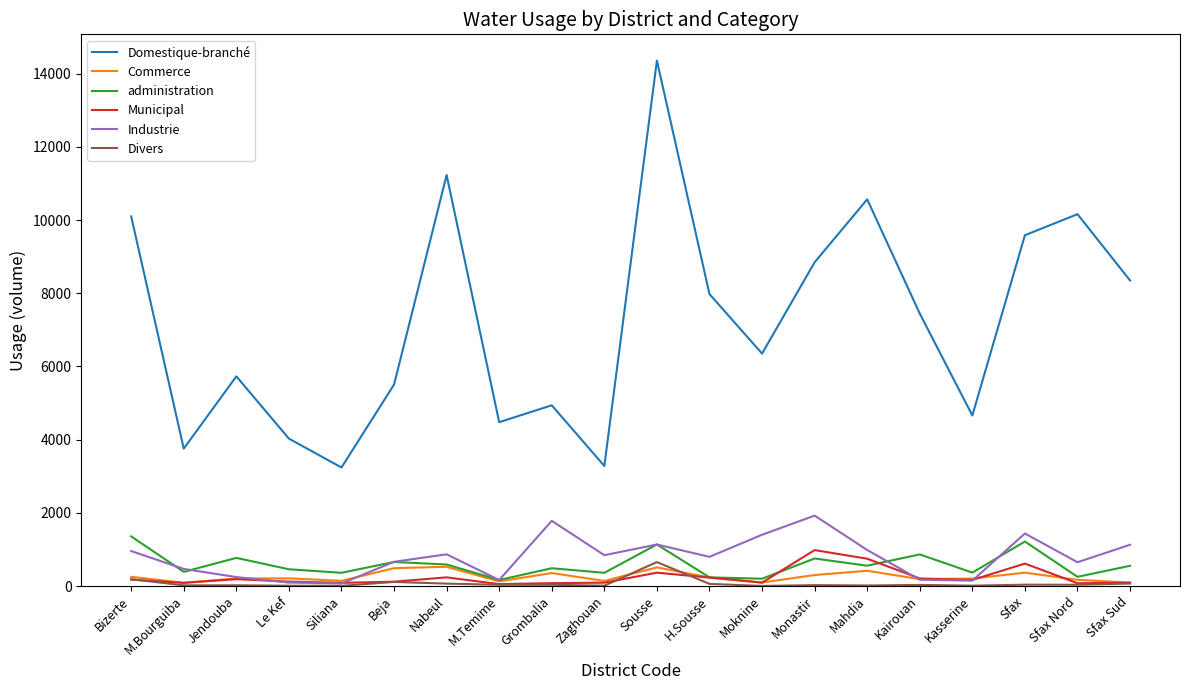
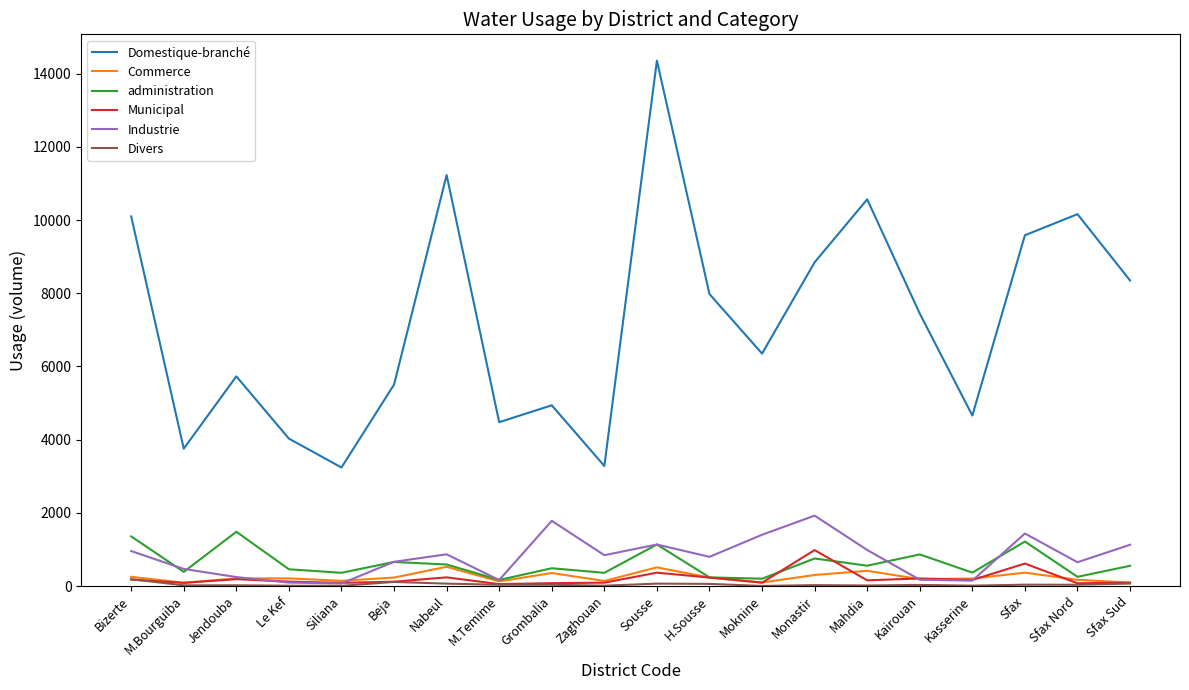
administration, Jendouba: 800 -> 1500
Commerce, Beja: 500 -> 200
Divers, Sousse: 700 -> 100
Municipal, Mahdia: 700 -> 200
